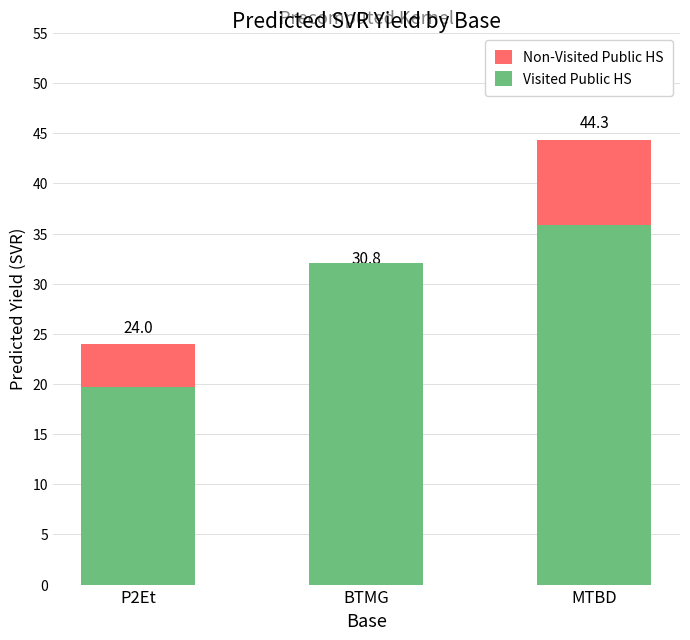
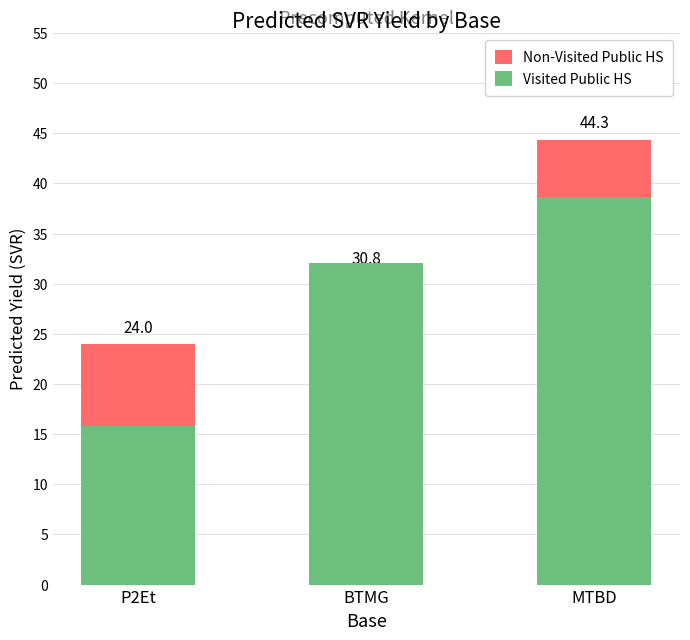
Visited Public HS, P2Et: 19.7 -> 15.8
Visited Public HS, MTBD: 35.9 -> 38.7
